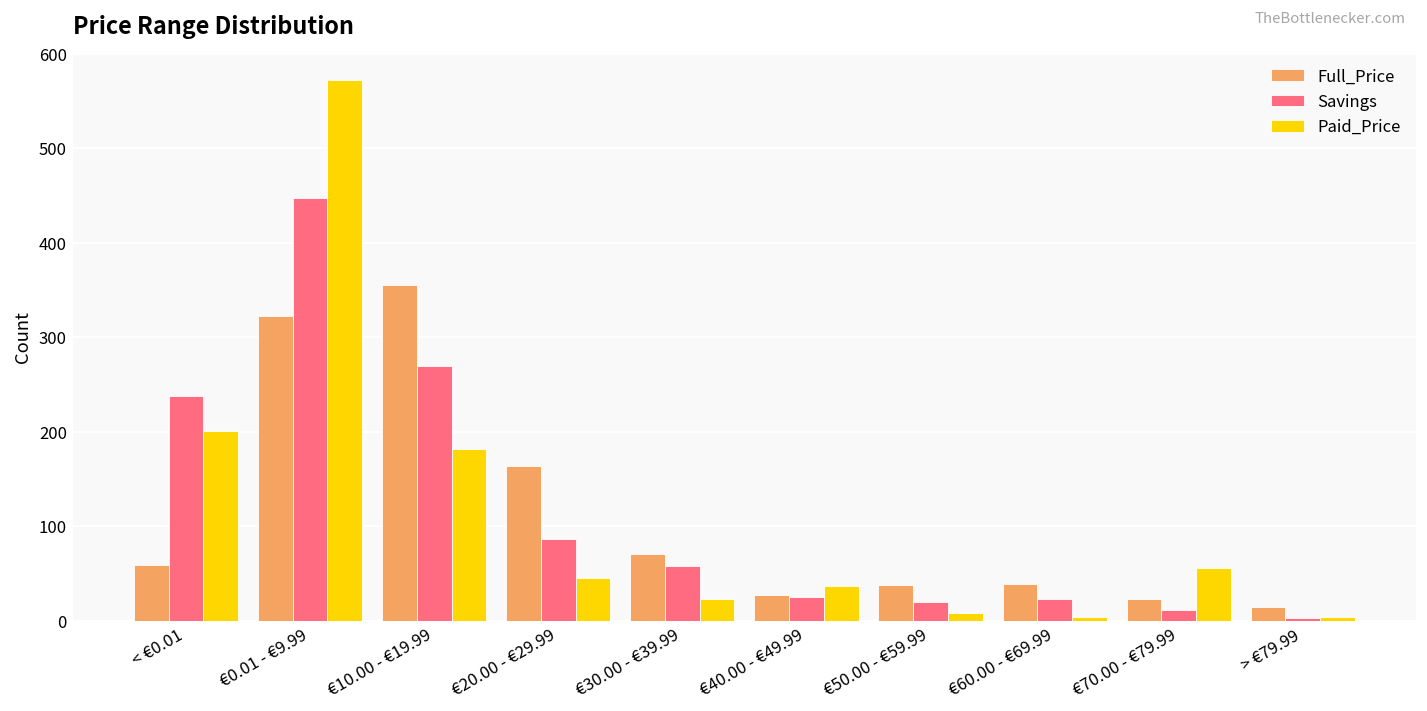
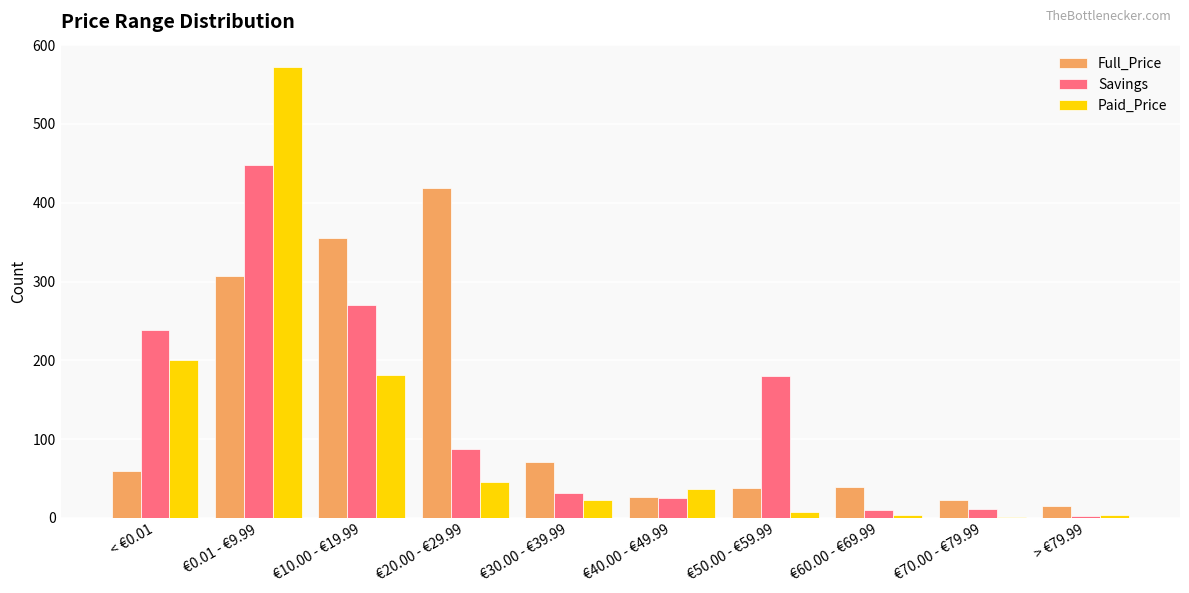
Full_Price, €0.01 - €9.99: 320 -> 310
Full_Price, €20.00 - €29.99: 160 -> 420
Savings, €30.00 - €39.99: 60 -> 30
Savings, €50.00 - €59.99: 20 -> 180
Savings, €60.00 - €69.99: 20 -> 10
Paid_Price, €70.00 - €79.99: 60 -> 0
